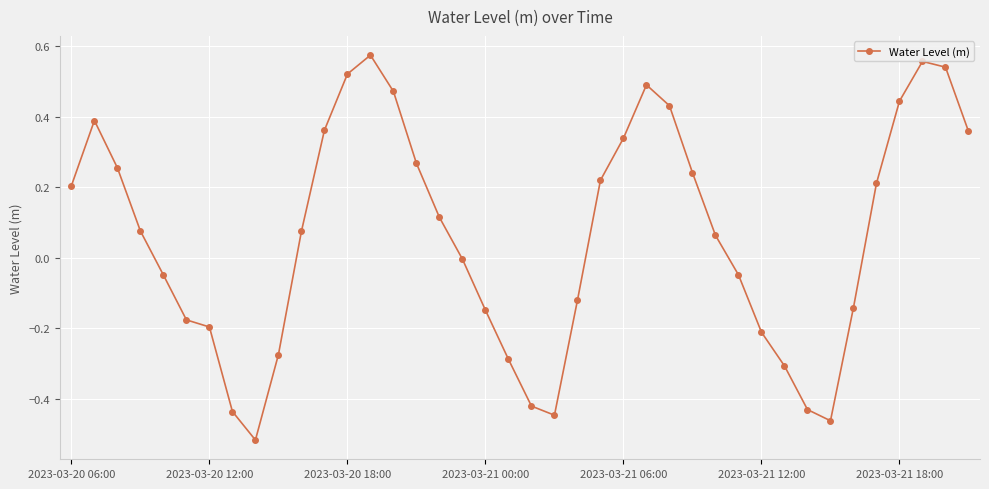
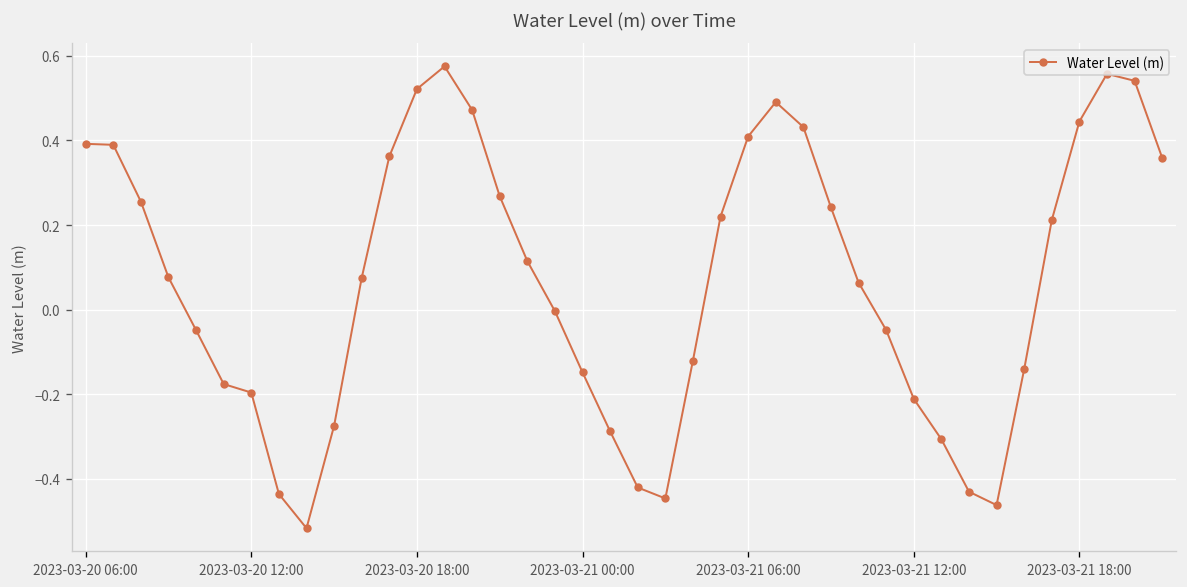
2023-03-20 06:00: 0.20 -> 0.39
2023-03-21 06:00: 0.34 -> 0.41
